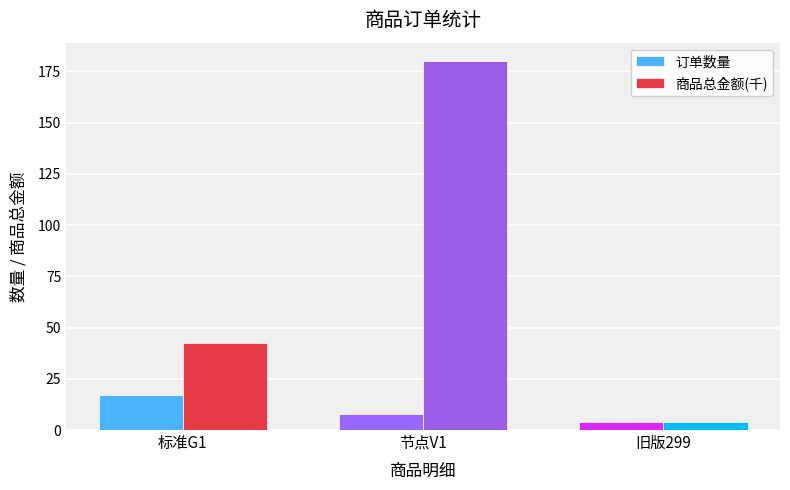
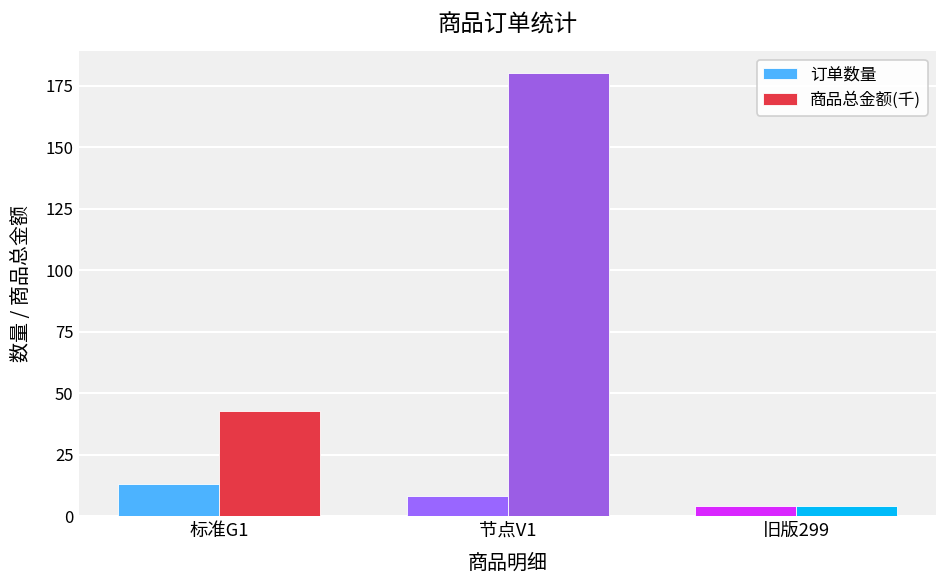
订单数量, 标准G1: 17 -> 13
